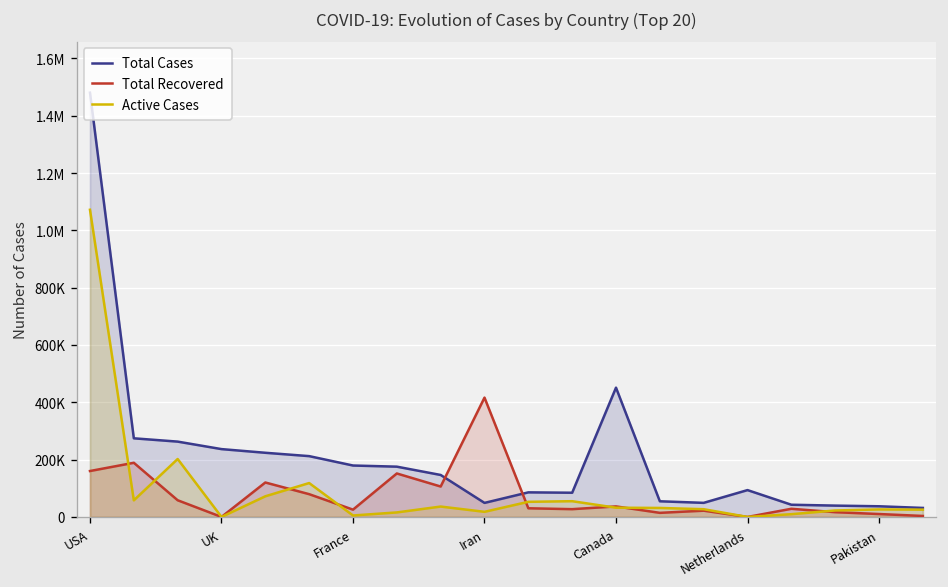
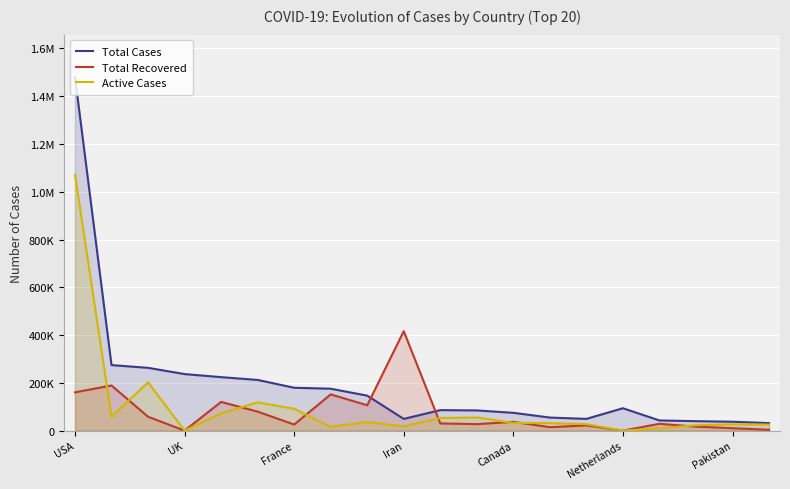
Active Cases, France: 10000 -> 90000
Total Cases, Canada: 450000 -> 70000
